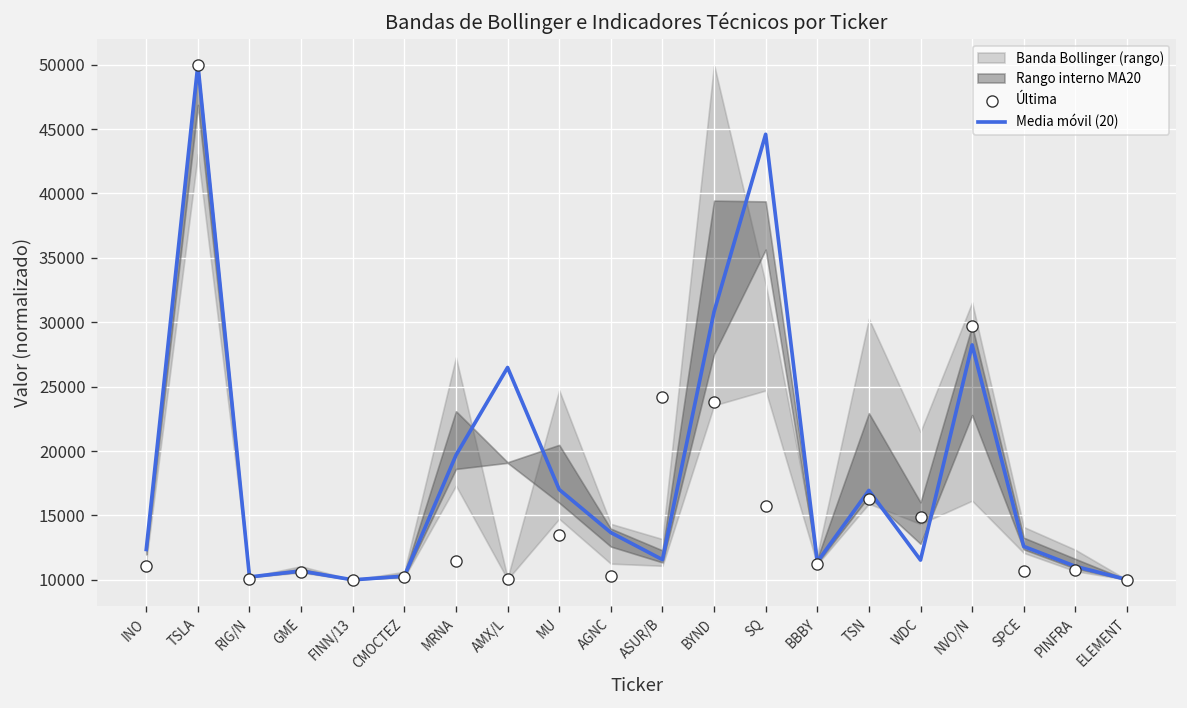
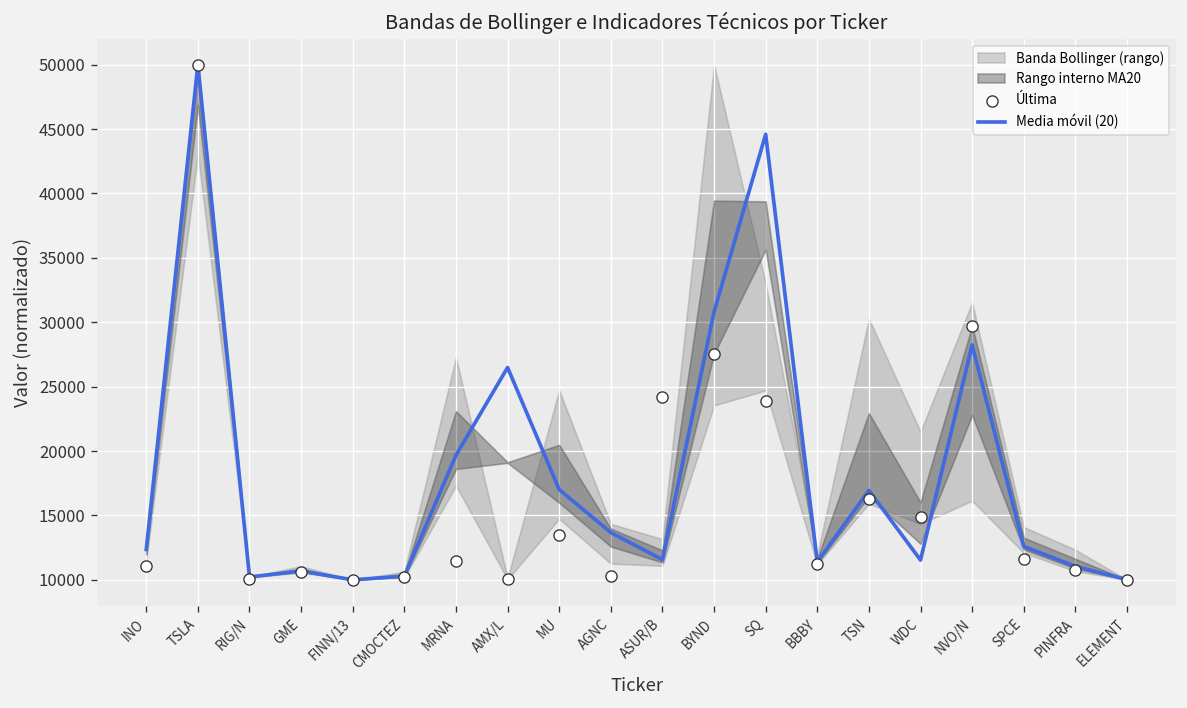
Última, BYND: 23800 -> 27500
Última, SQ: 15700 -> 23800
Última, SPCE: 10700 -> 11600
